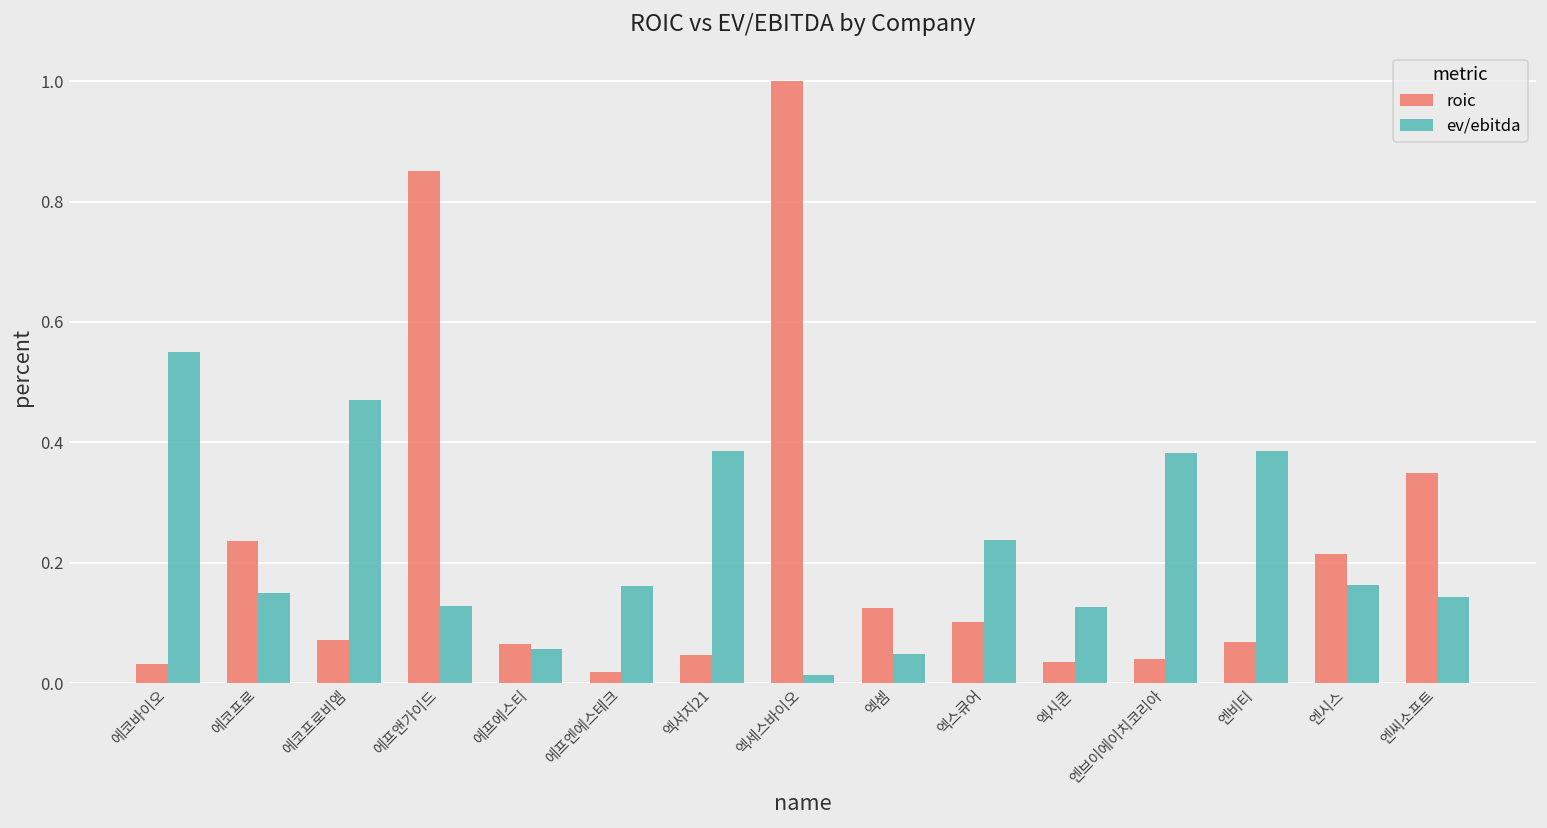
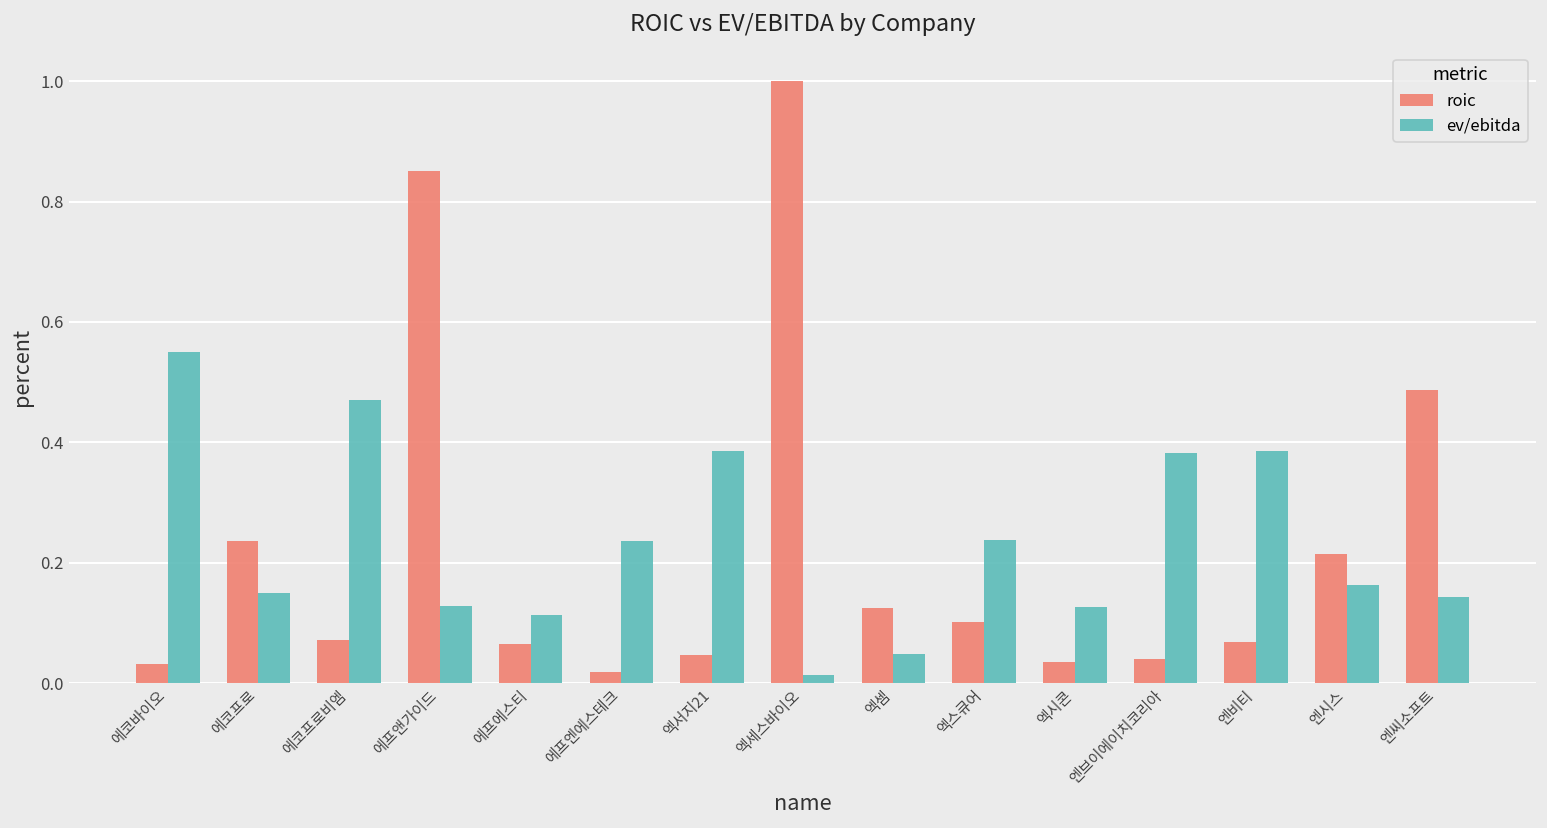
ev/ebitda, 에프에스티: 0.06 -> 0.11
ev/ebitda, 에프엔에스테크: 0.16 -> 0.24
roic, 엔씨소프트: 0.35 -> 0.49
